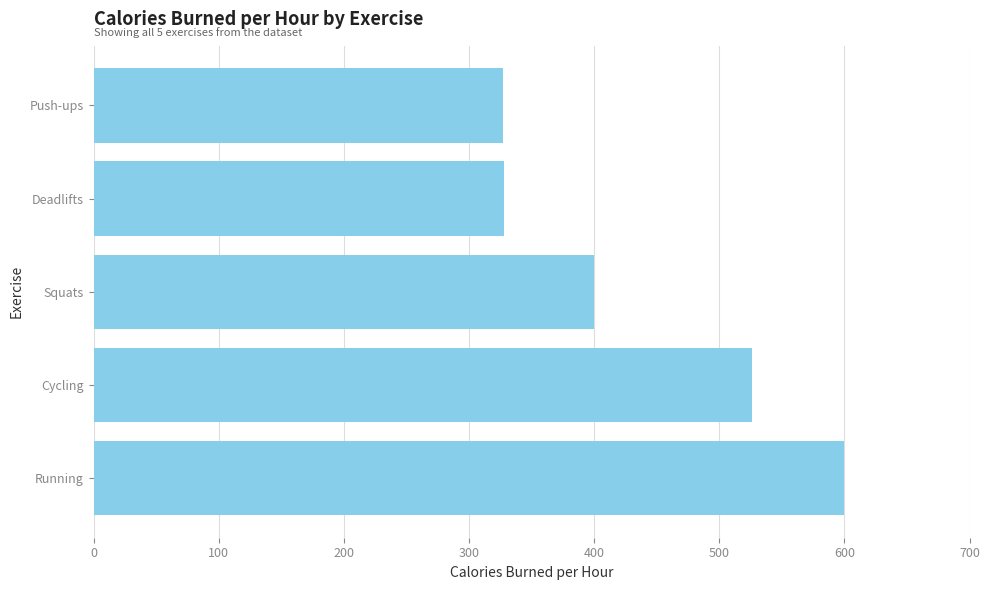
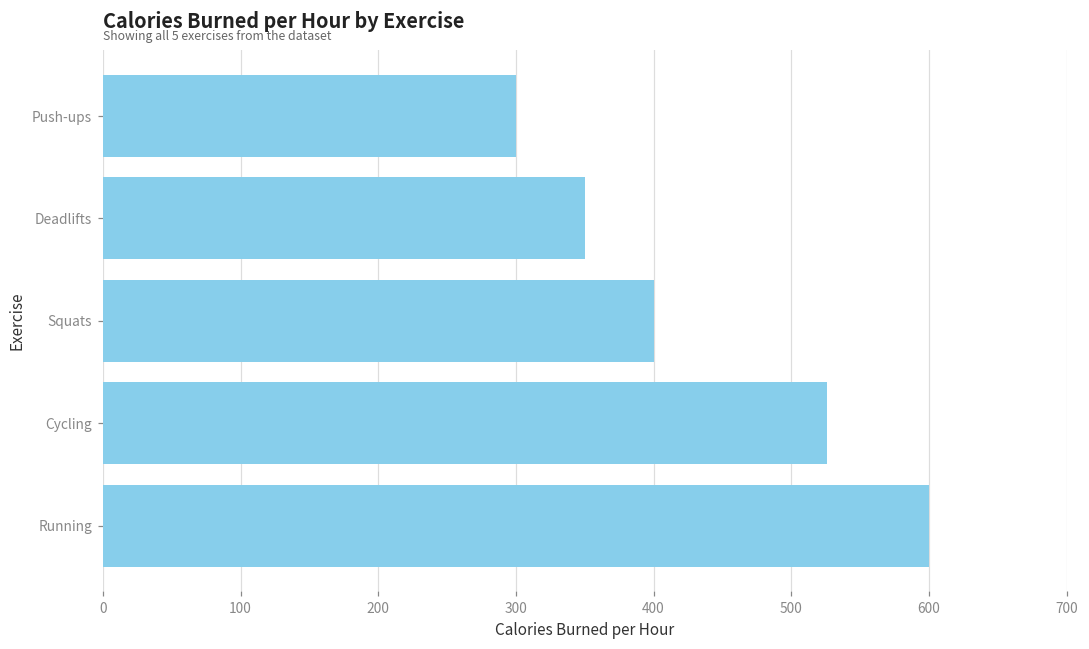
Push-ups: 327 -> 300
Deadlifts: 328 -> 350
